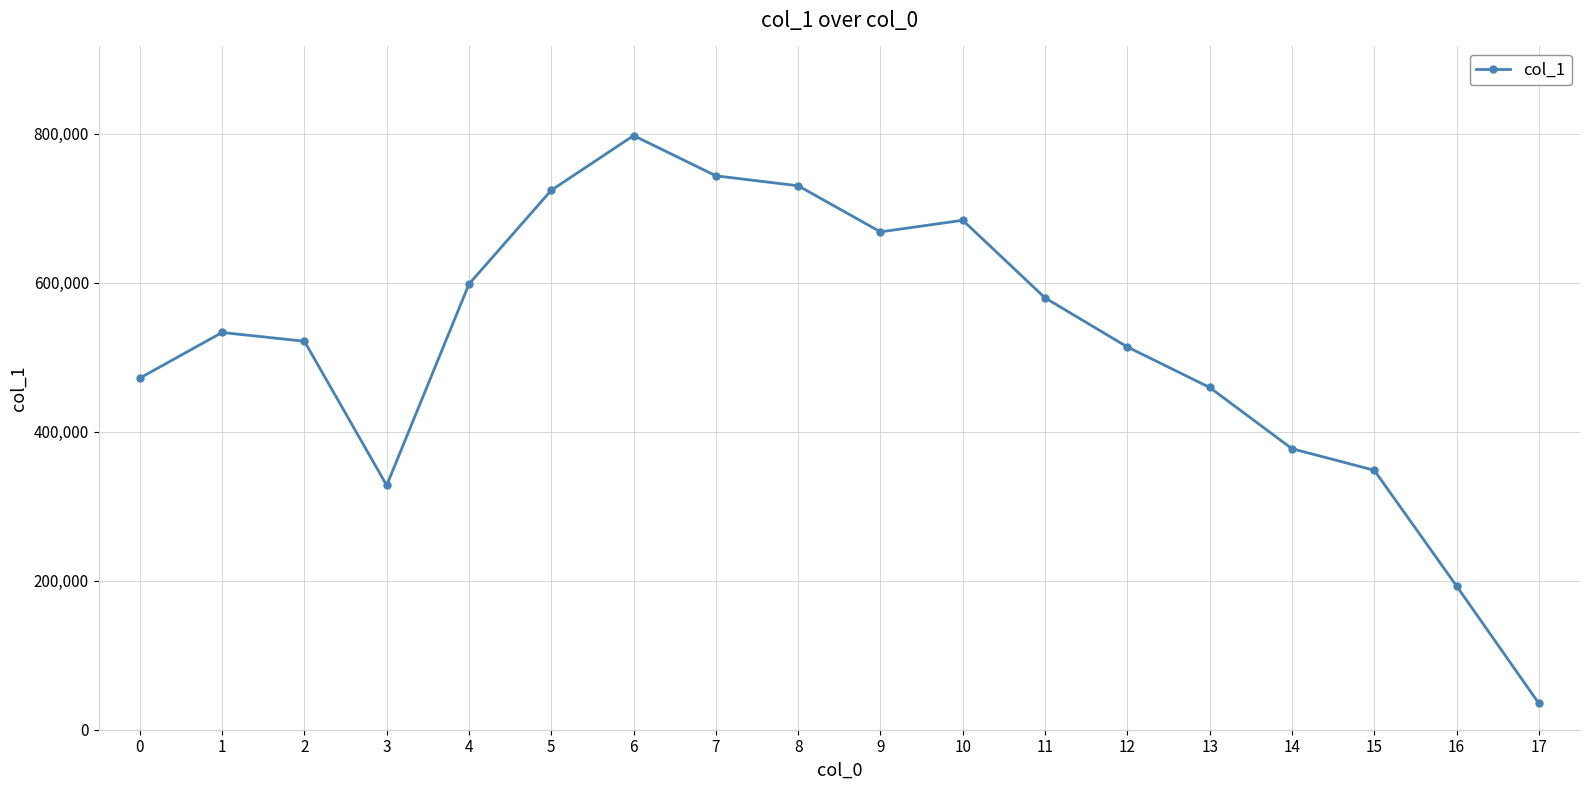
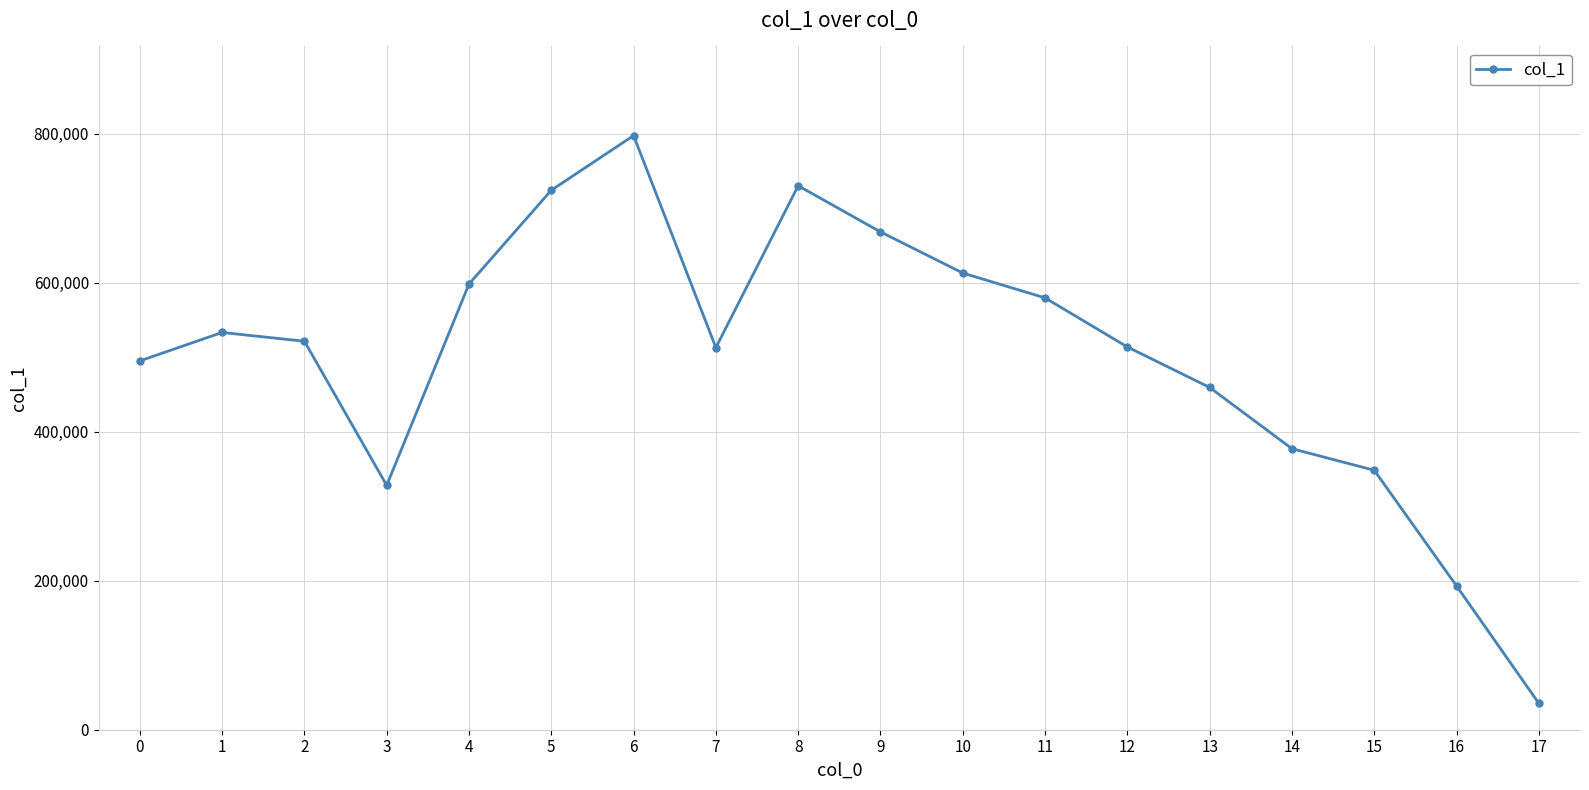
0: 470,000 -> 500,000
7: 740,000 -> 510,000
10: 680,000 -> 610,000
